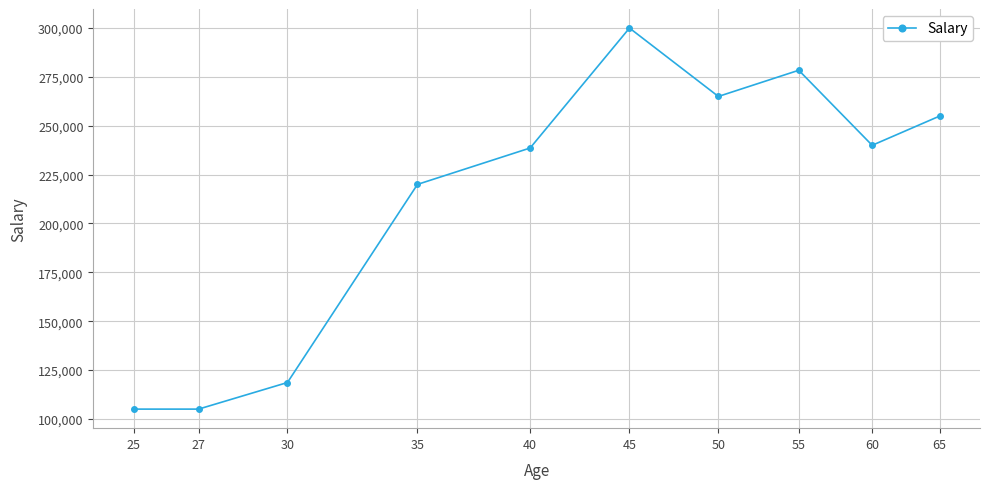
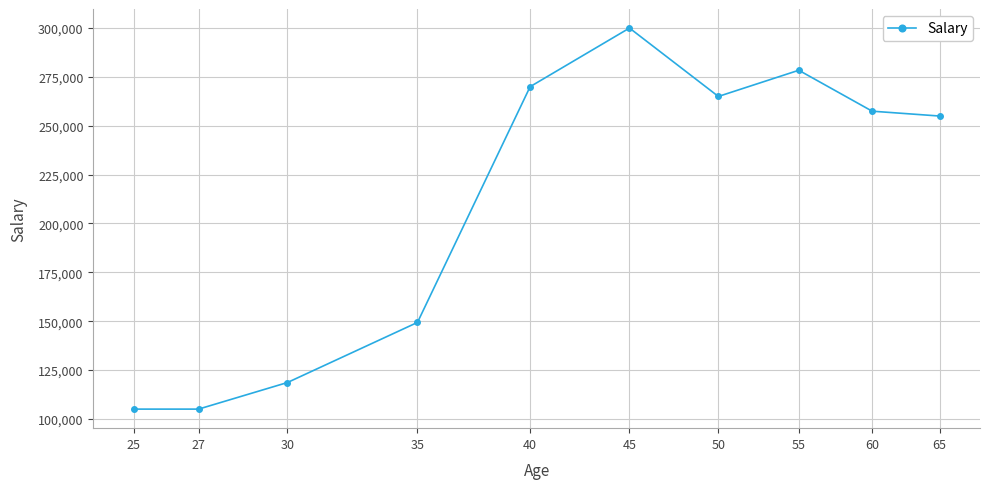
35: 220,000 -> 149,000
40: 239,000 -> 270,000
60: 240,000 -> 257,000
